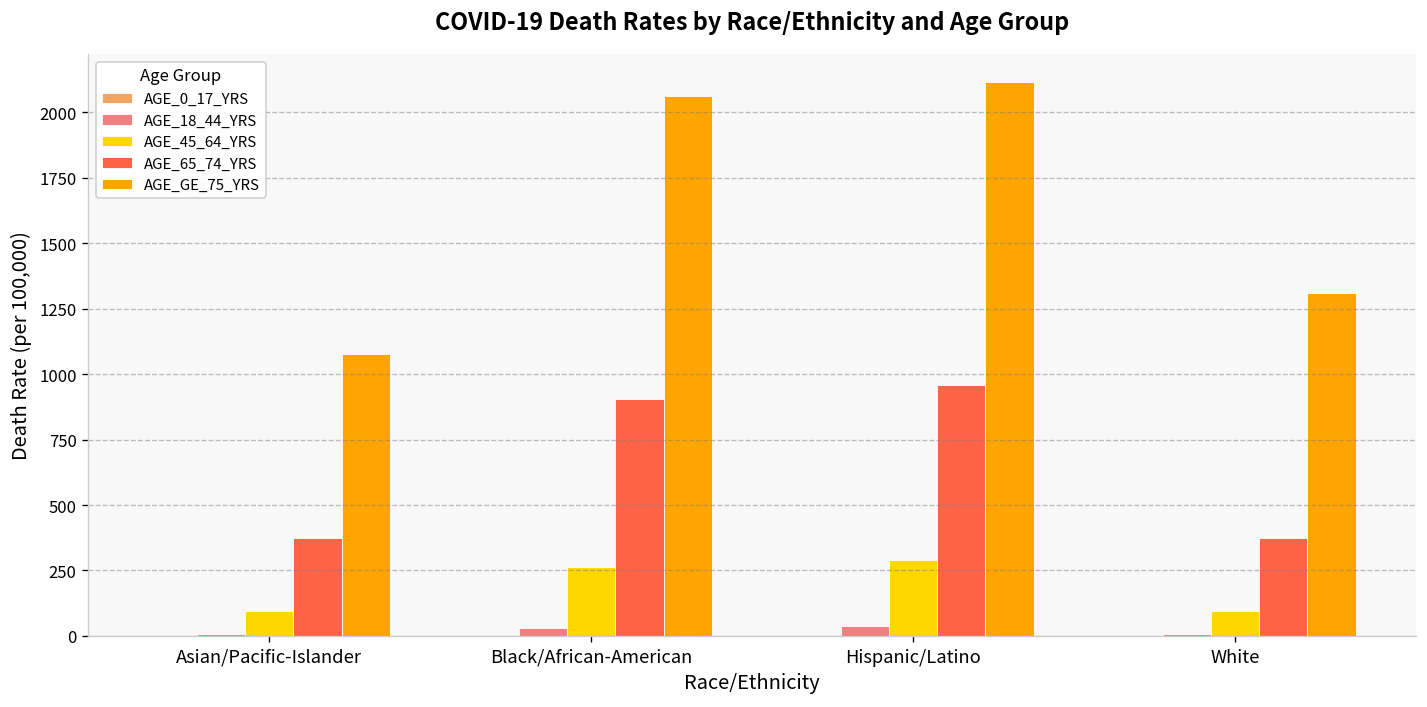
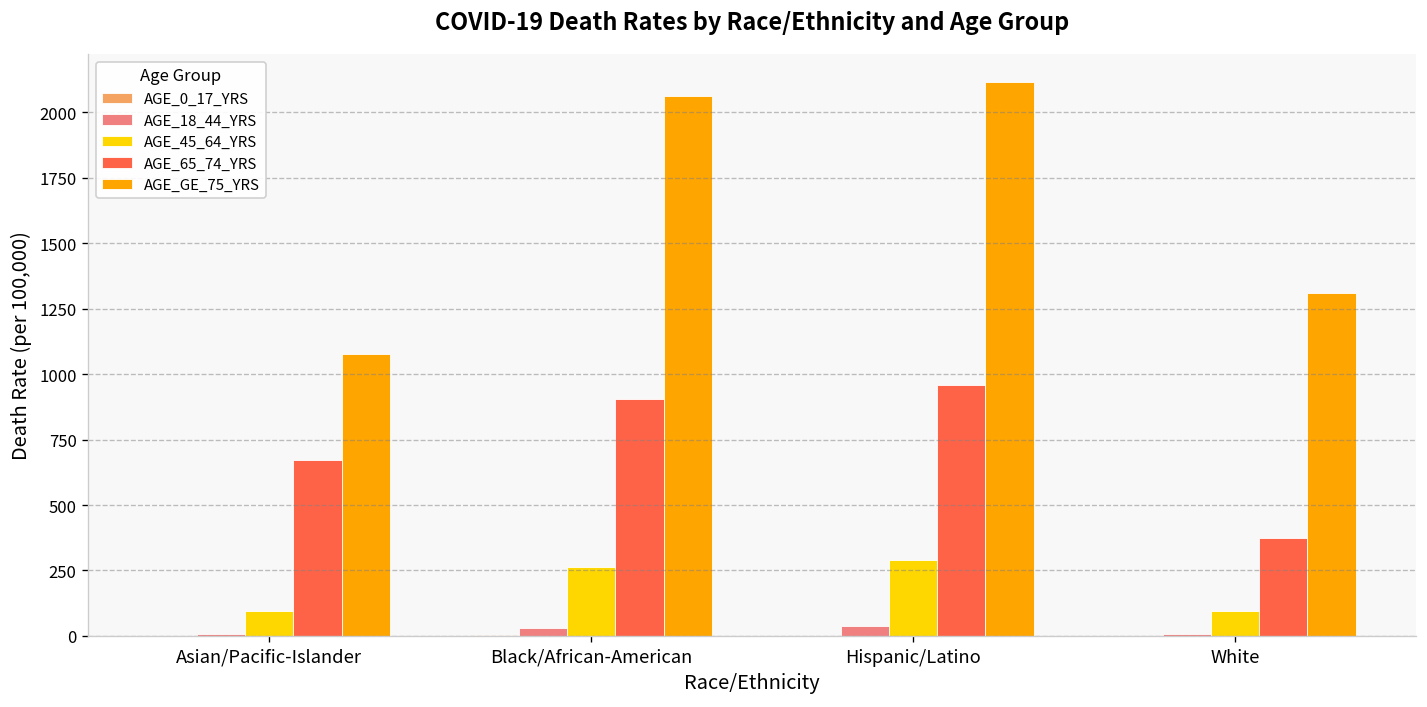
AGE_65_74_YRS, Asian/Pacific-Islander: 370 -> 670
